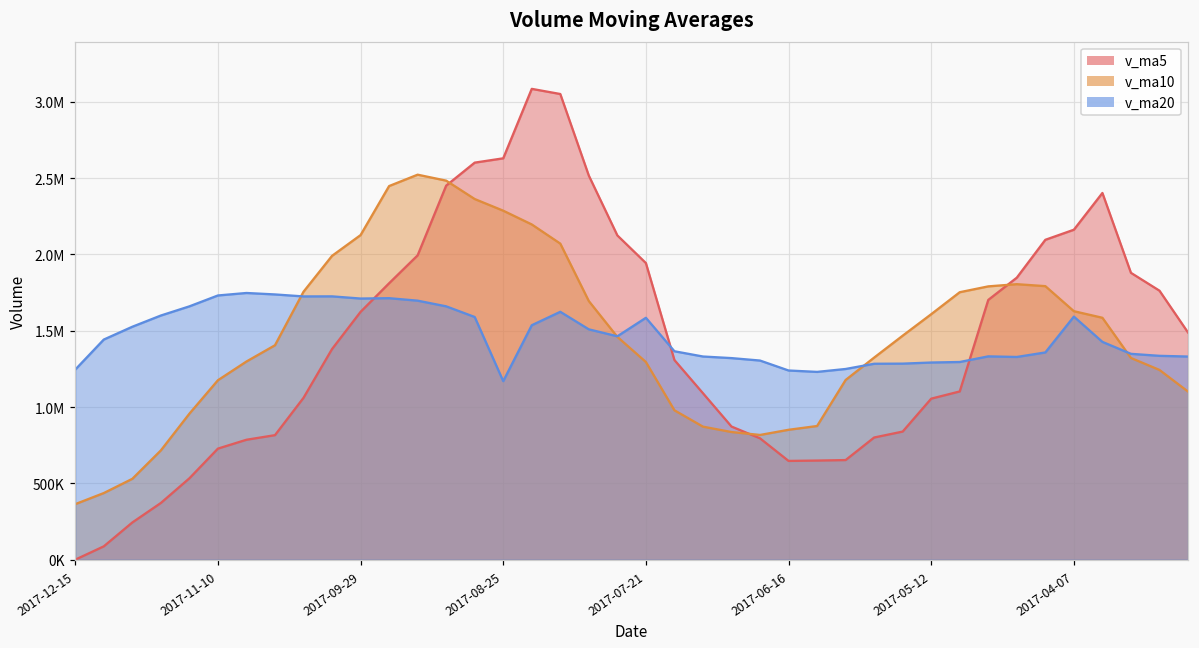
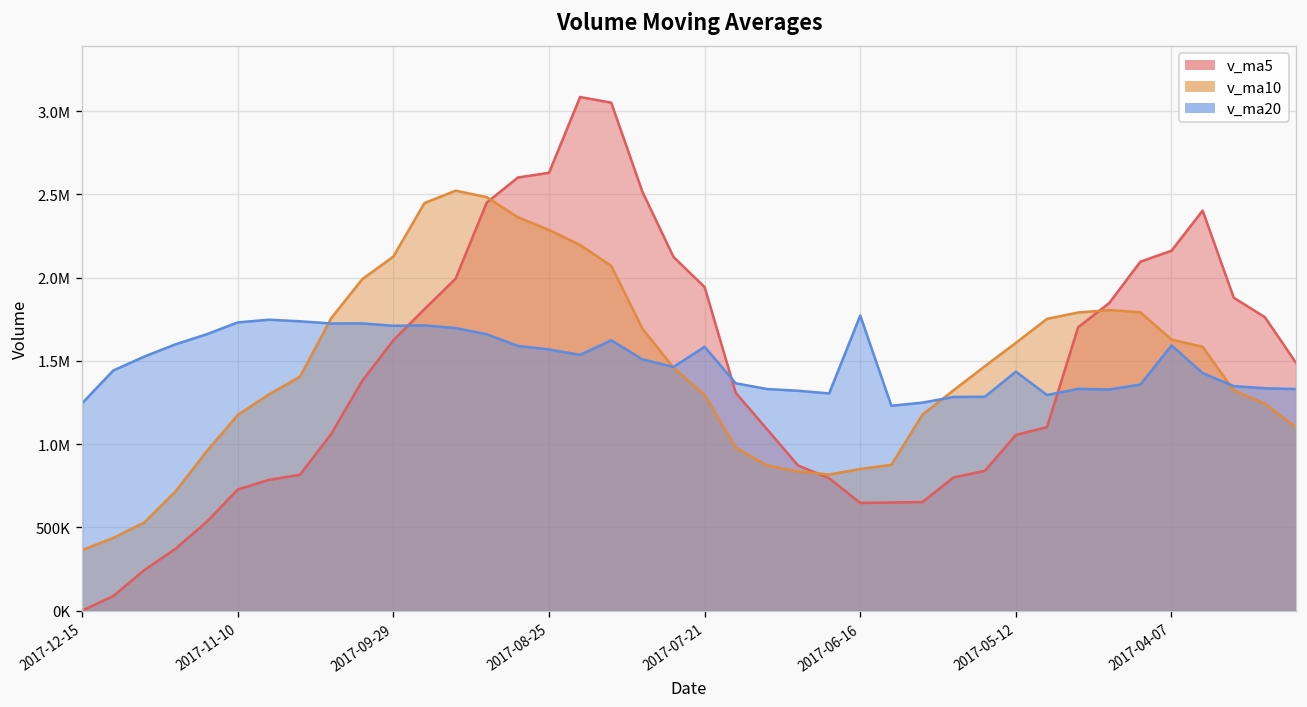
v_ma20, 2017-08-25: 1170000 -> 1570000
v_ma20, 2017-06-16: 1240000 -> 1770000
v_ma20, 2017-05-12: 1290000 -> 1440000
